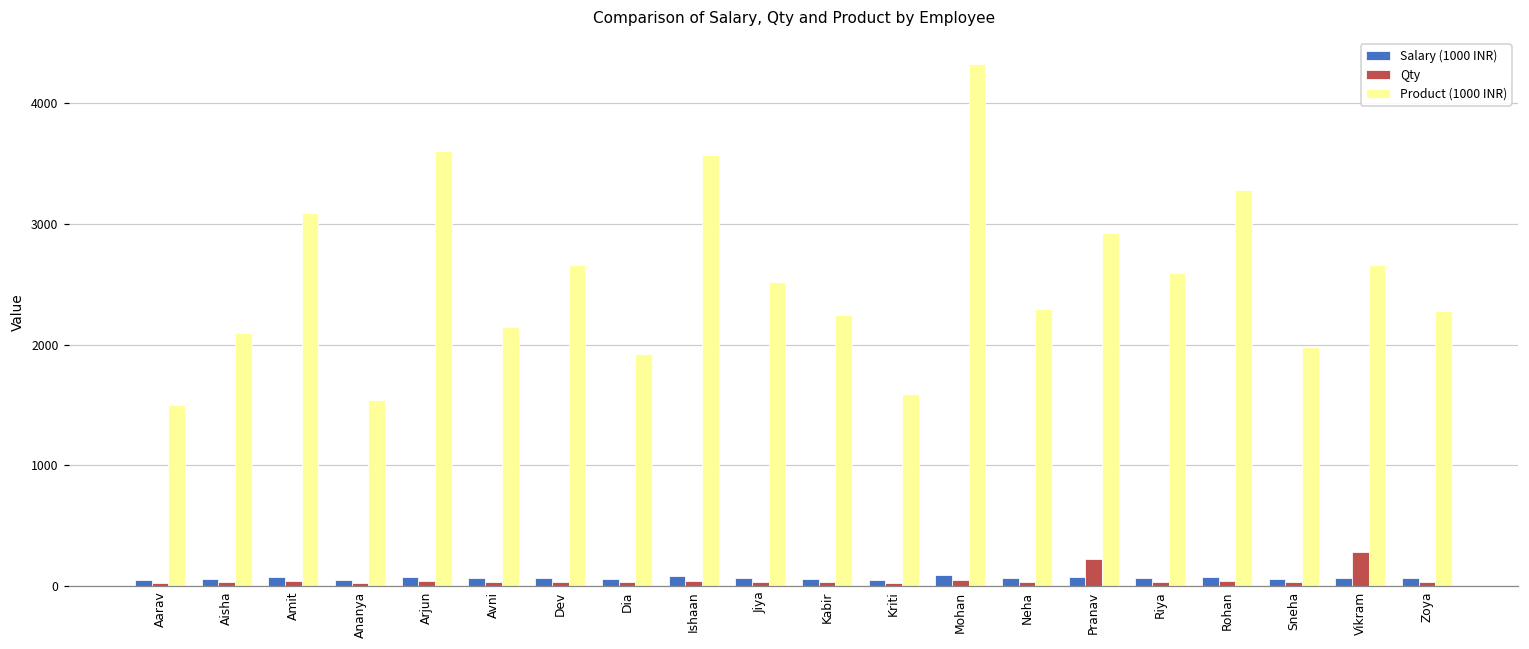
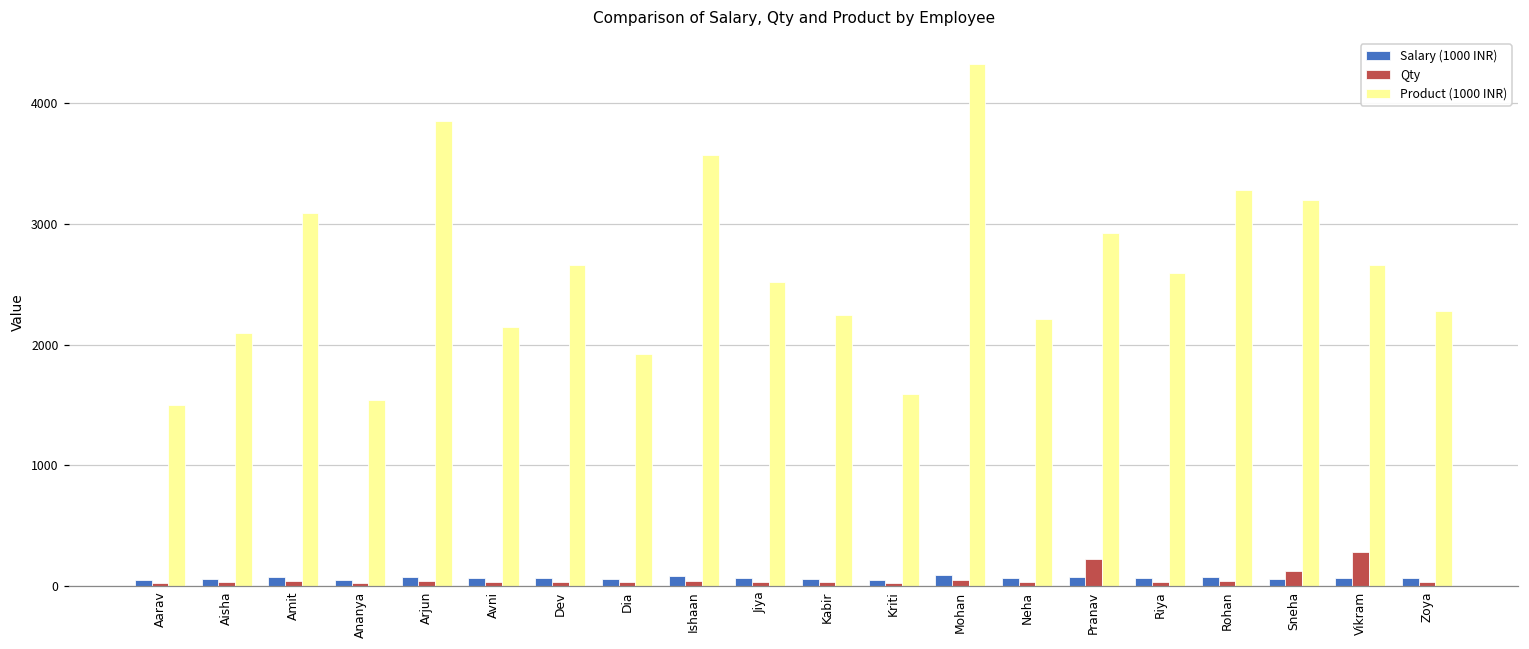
Product (1000 INR), Arjun: 3600 -> 3850
Product (1000 INR), Neha: 2290 -> 2210
Qty, Sneha: 30 -> 120
Product (1000 INR), Sneha: 1980 -> 3200
